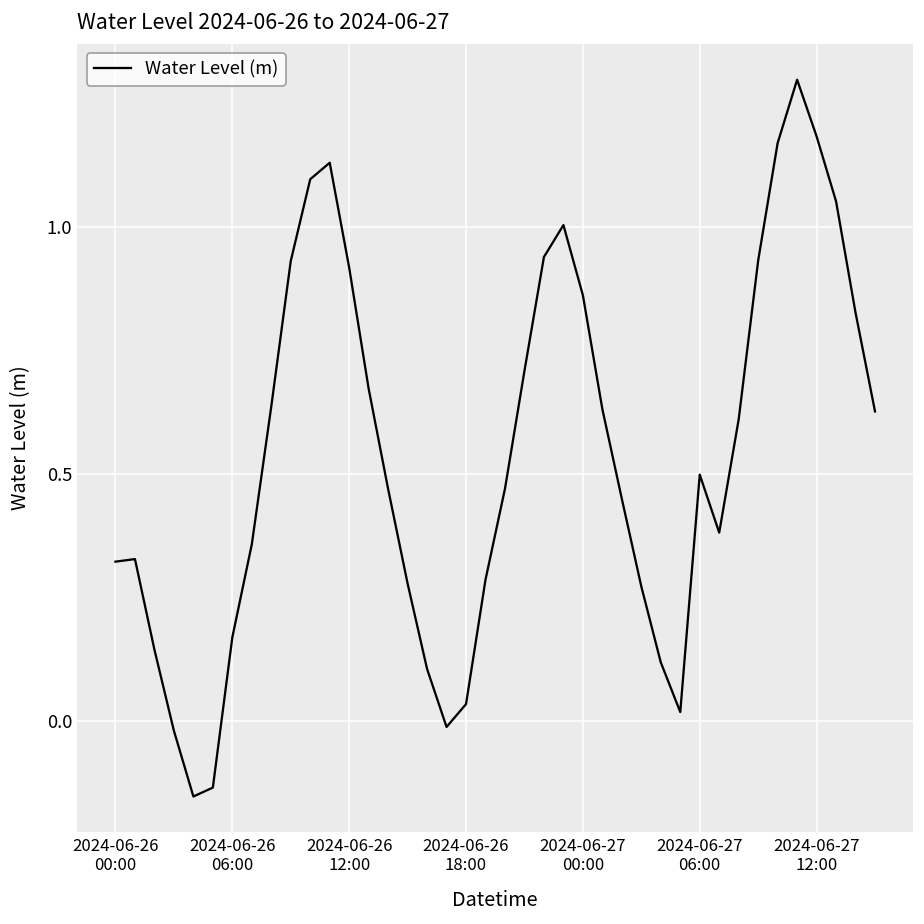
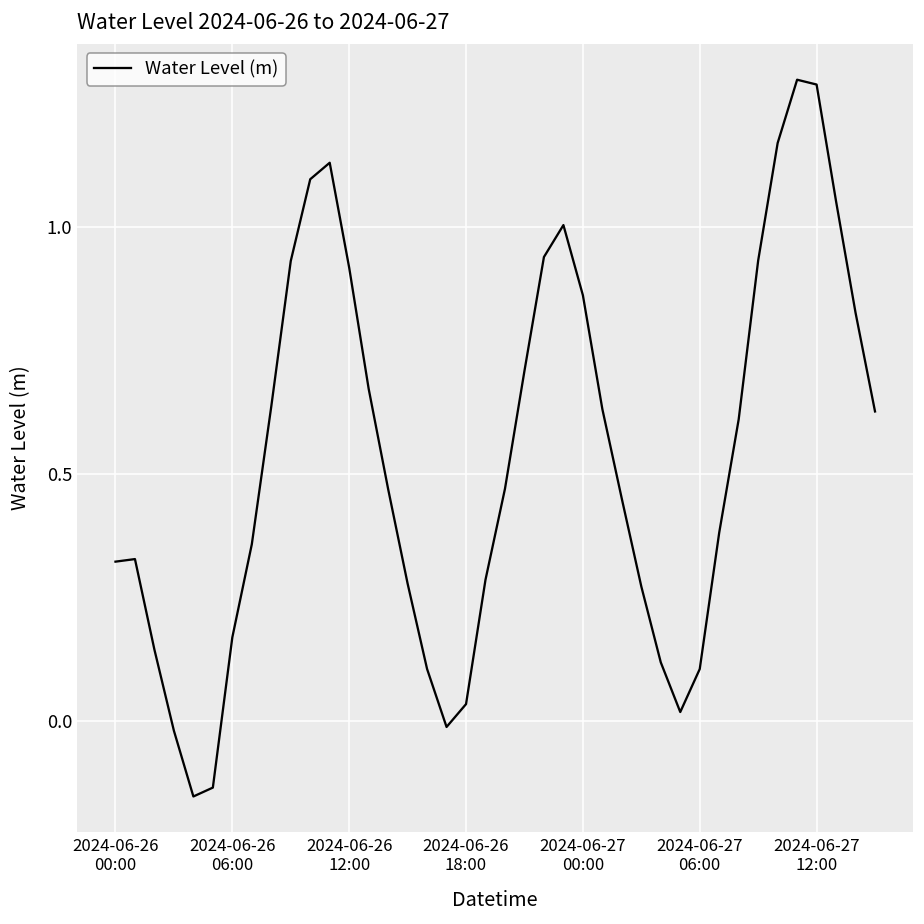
2024-06-27 06:00: 0.50 -> 0.11
2024-06-27 12:00: 1.18 -> 1.29
